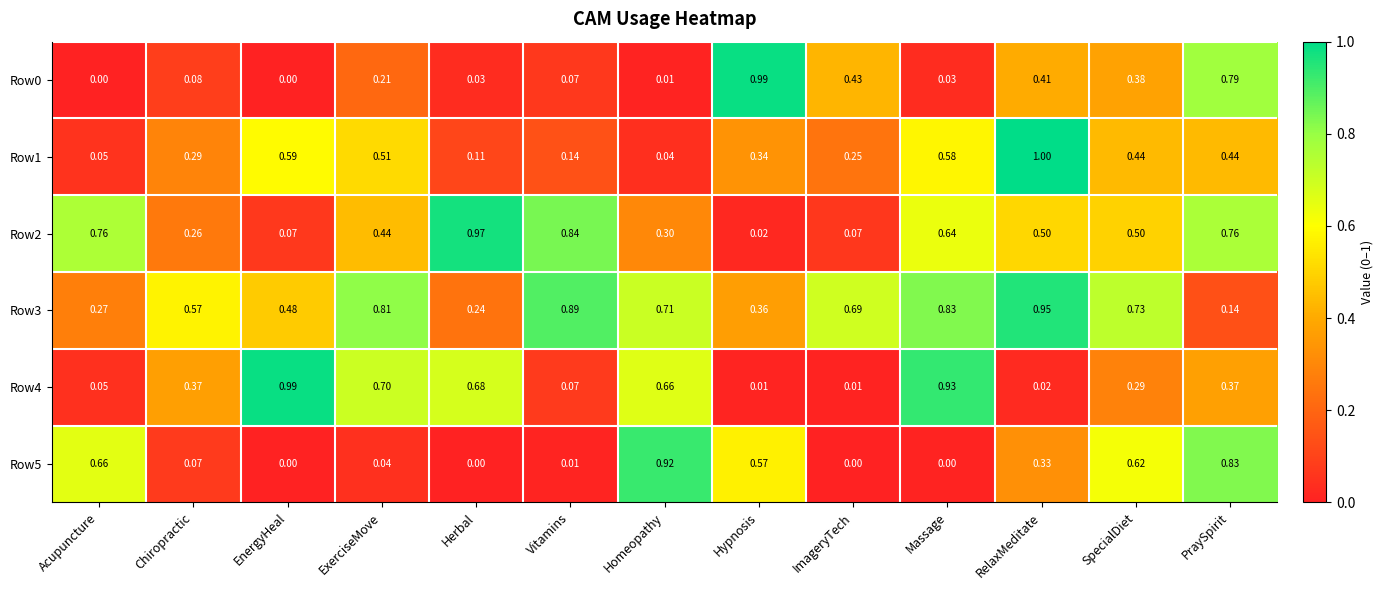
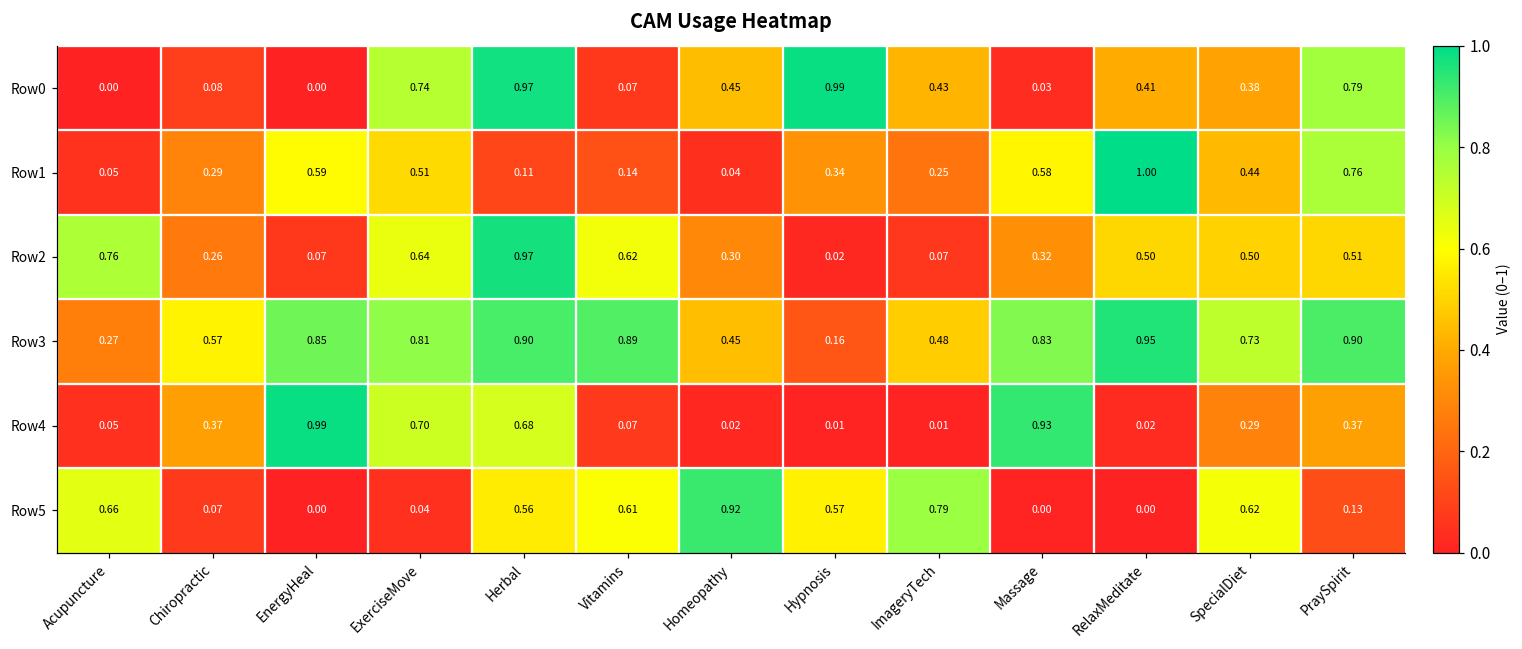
Row0, ExerciseMove: 0.21 -> 0.74
Row0, Herbal: 0.03 -> 0.97
Row0, Homeopathy: 0.01 -> 0.45
Row1, PraySpirit: 0.44 -> 0.76
Row2, ExerciseMove: 0.44 -> 0.64
Row2, Vitamins: 0.84 -> 0.62
Row2, Massage: 0.64 -> 0.32
Row2, PraySpirit: 0.76 -> 0.51
Row3, EnergyHeal: 0.48 -> 0.85
Row3, Herbal: 0.24 -> 0.90
Row3, Homeopathy: 0.71 -> 0.45
Row3, Hypnosis: 0.36 -> 0.16
Row3, ImageryTech: 0.69 -> 0.48
Row3, PraySpirit: 0.14 -> 0.90
Row4, Homeopathy: 0.66 -> 0.02
Row5, Herbal: 0.00 -> 0.56
Row5, Vitamins: 0.01 -> 0.61
Row5, ImageryTech: 0.00 -> 0.79
Row5, RelaxMeditate: 0.33 -> 0.00
Row5, PraySpirit: 0.83 -> 0.13
